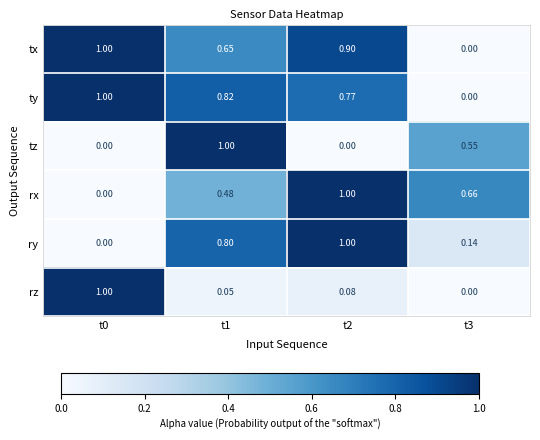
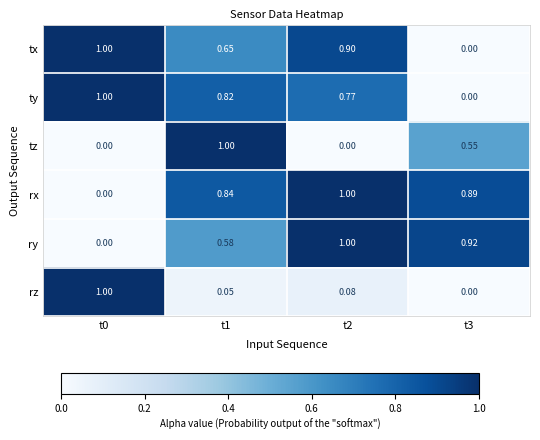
rx, t1: 0.48 -> 0.84
rx, t3: 0.66 -> 0.89
ry, t1: 0.80 -> 0.58
ry, t3: 0.14 -> 0.92
